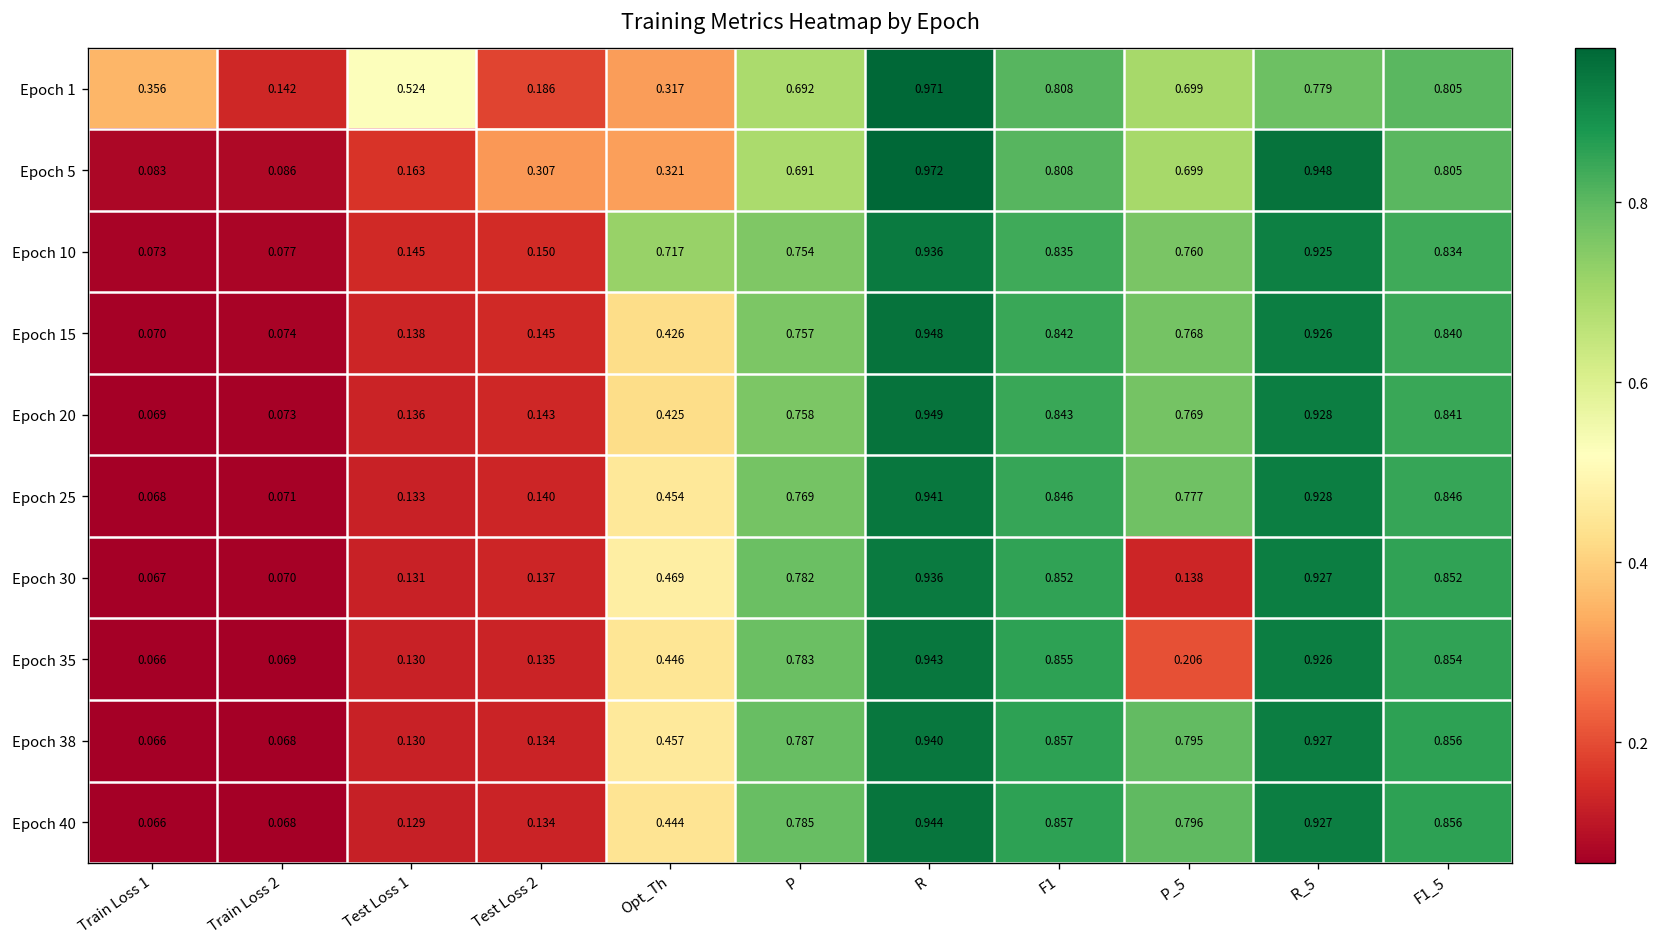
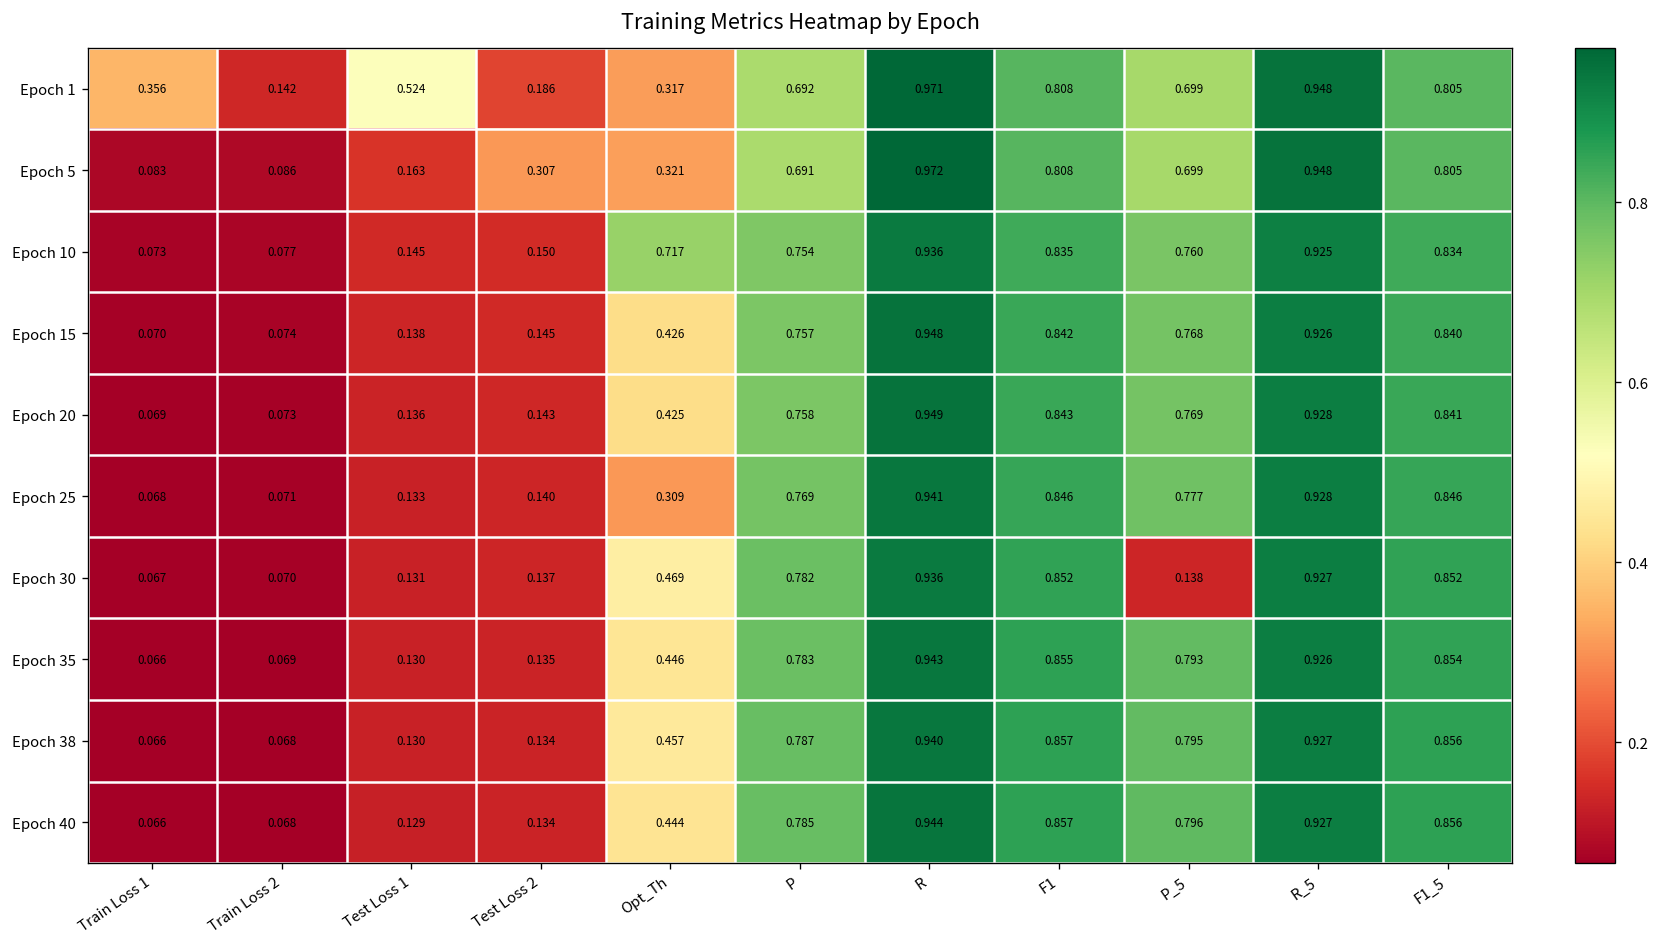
Epoch 1, R_5: 0.779 -> 0.948
Epoch 25, Opt_Th: 0.454 -> 0.309
Epoch 35, P_5: 0.206 -> 0.793
